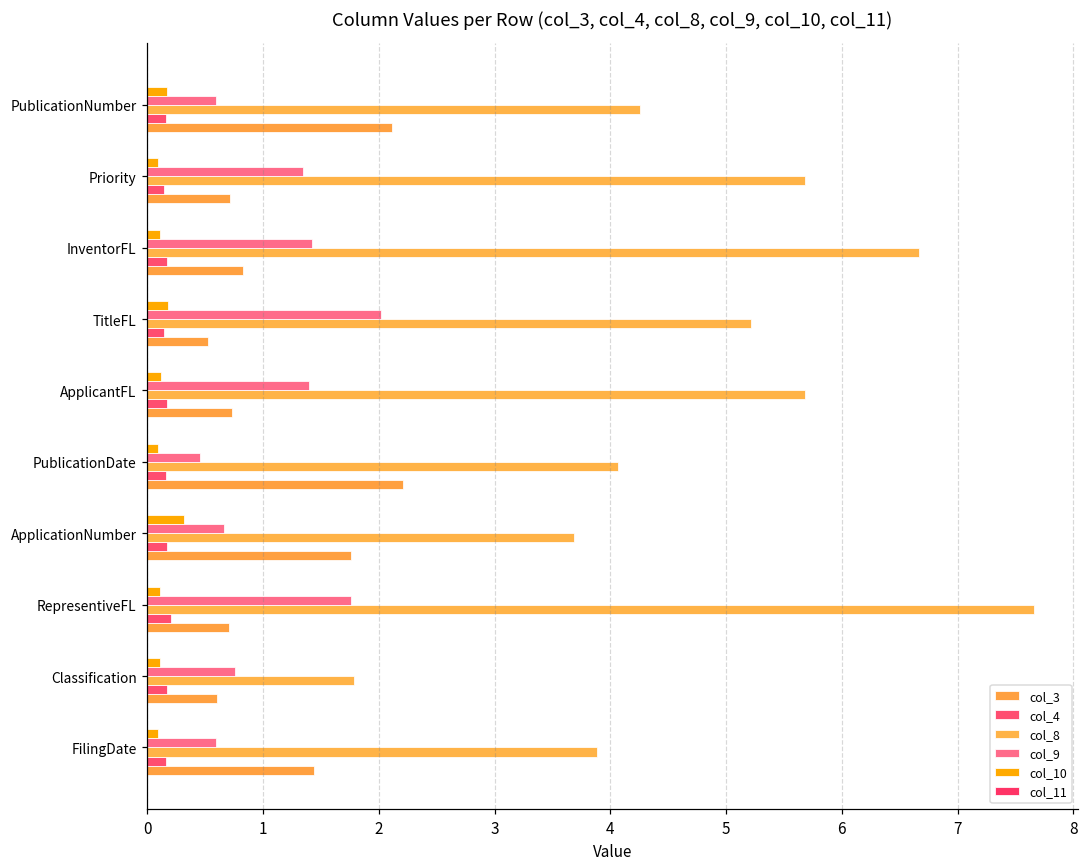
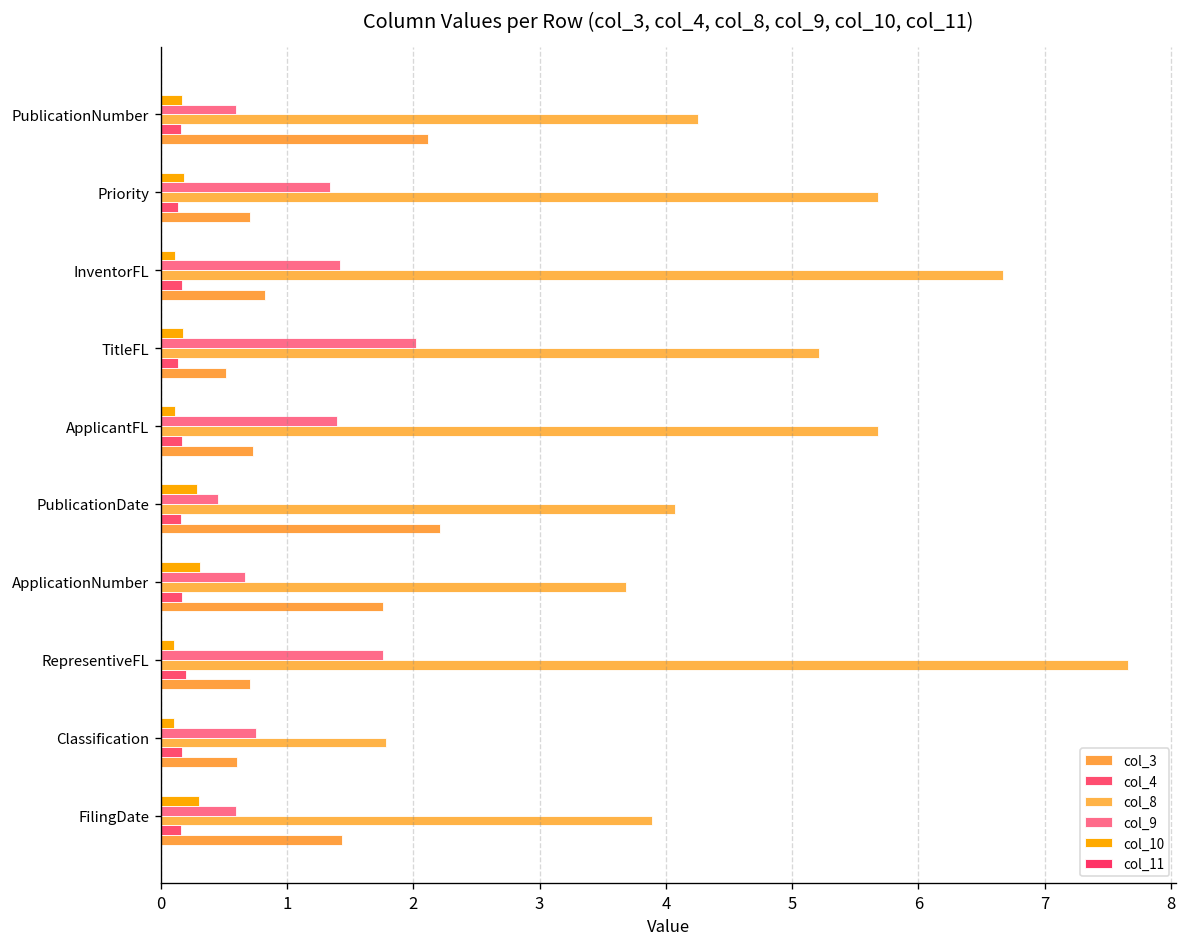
col_10, Priority: 0.09 -> 0.18
col_10, PublicationDate: 0.09 -> 0.28
col_10, FilingDate: 0.09 -> 0.30
